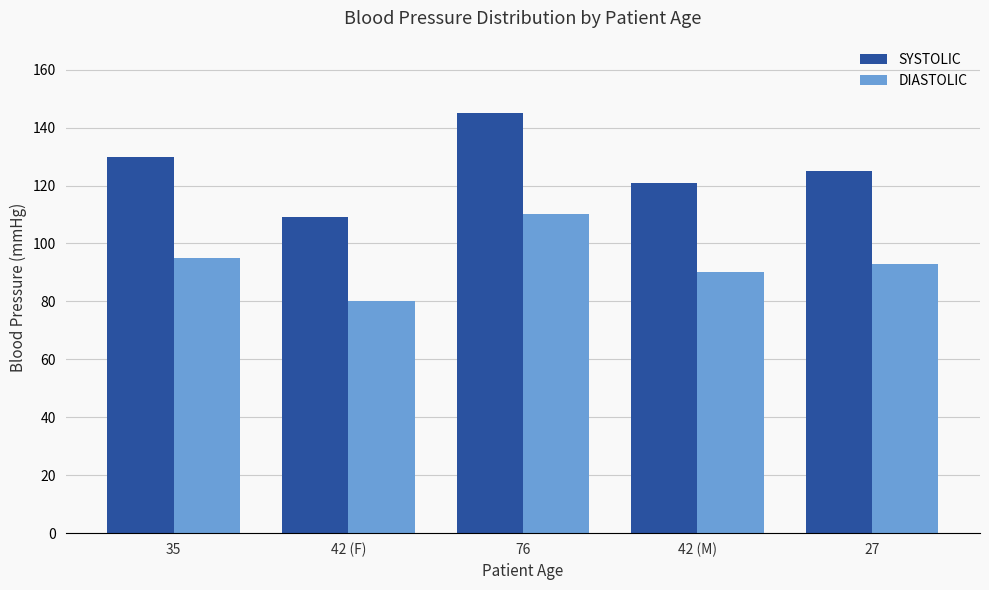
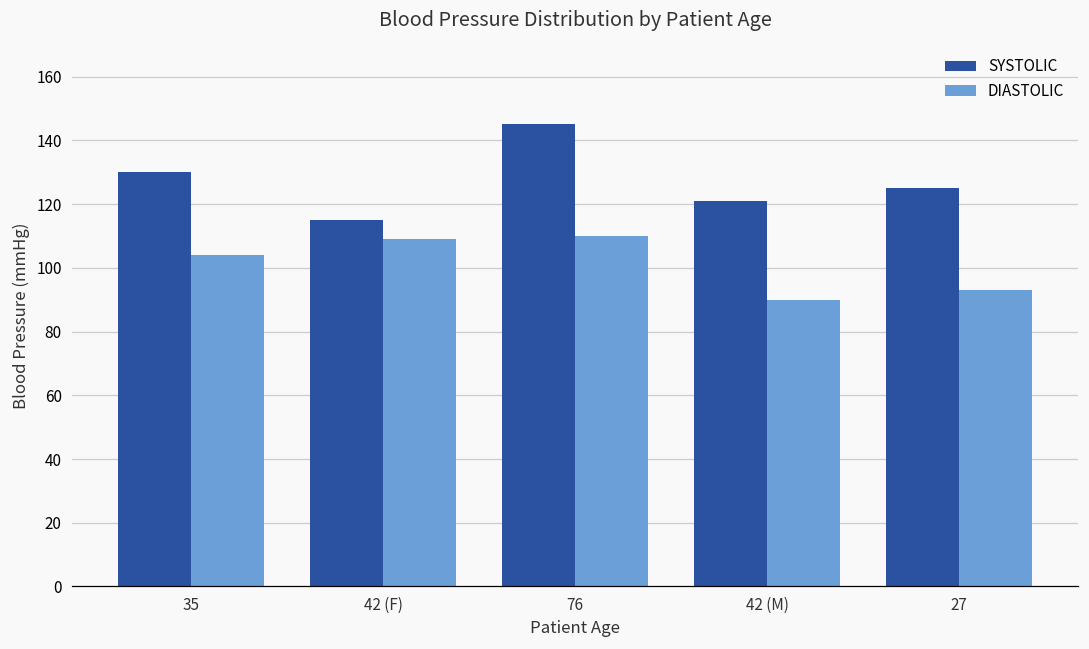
DIASTOLIC, 35: 95 -> 104
SYSTOLIC, 42 (F): 109 -> 115
DIASTOLIC, 42 (F): 80 -> 109
